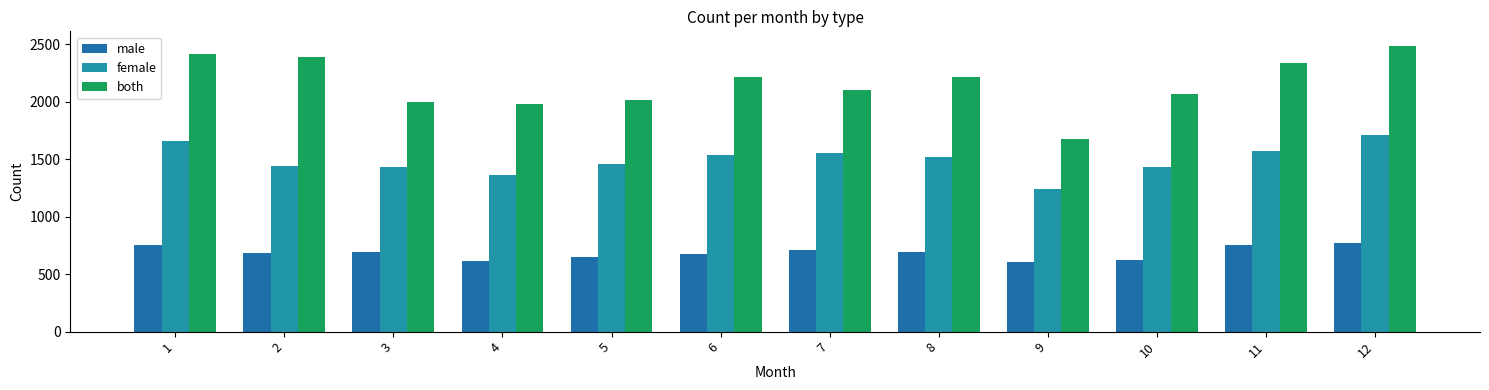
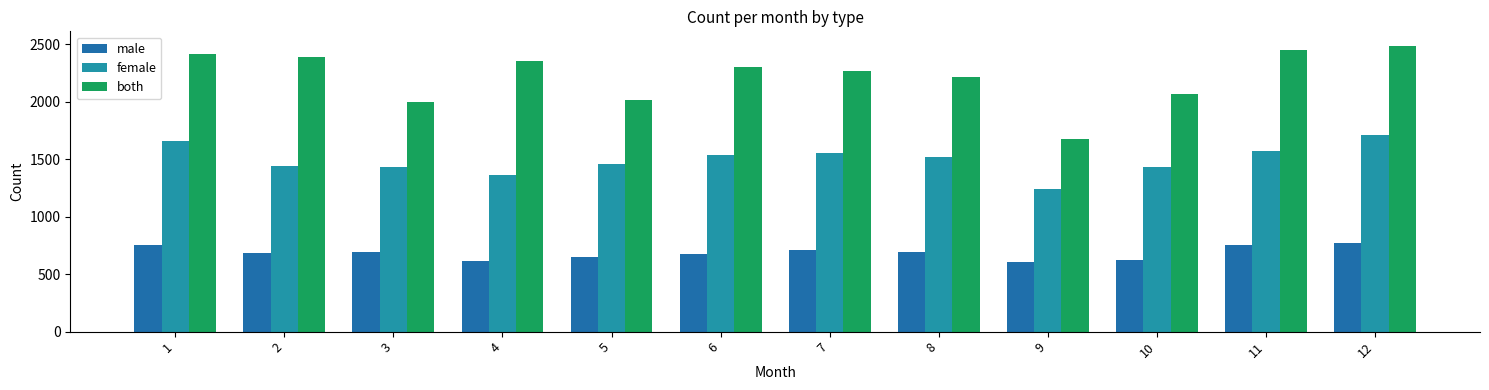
both, 4: 1980 -> 2360
both, 6: 2220 -> 2300
both, 7: 2100 -> 2270
both, 11: 2340 -> 2450
